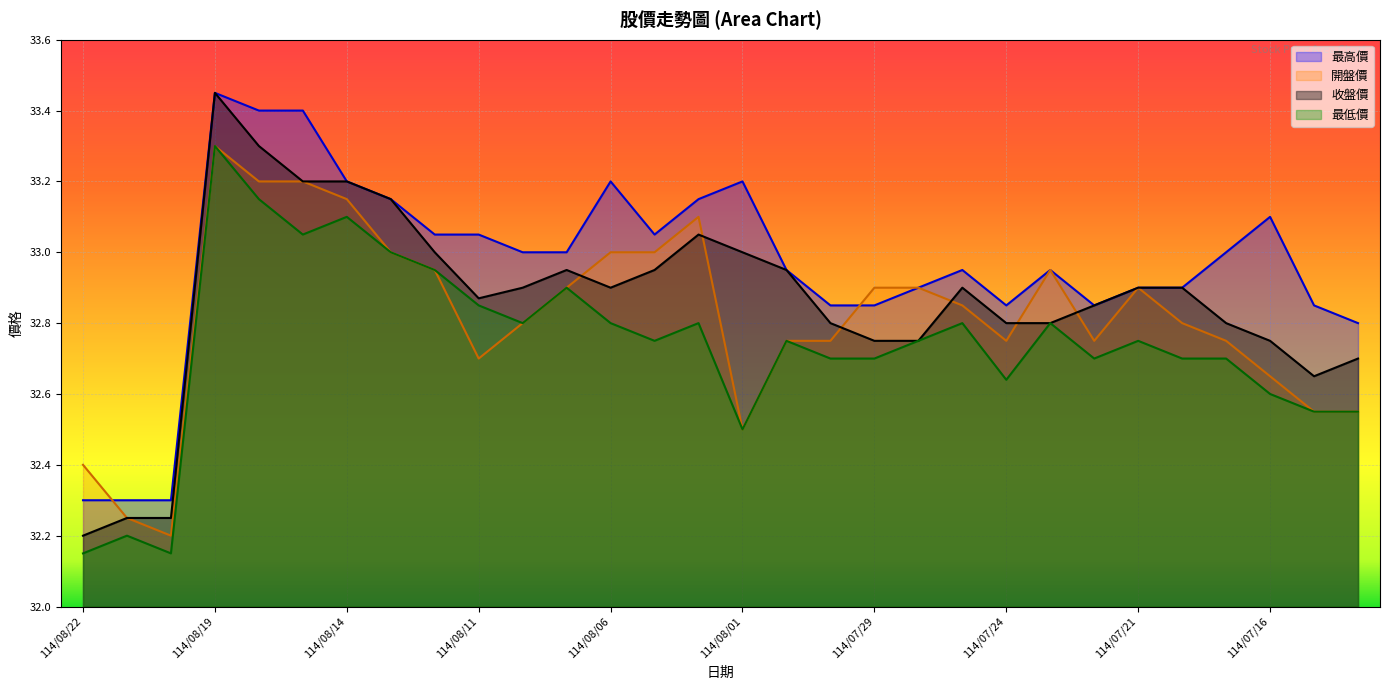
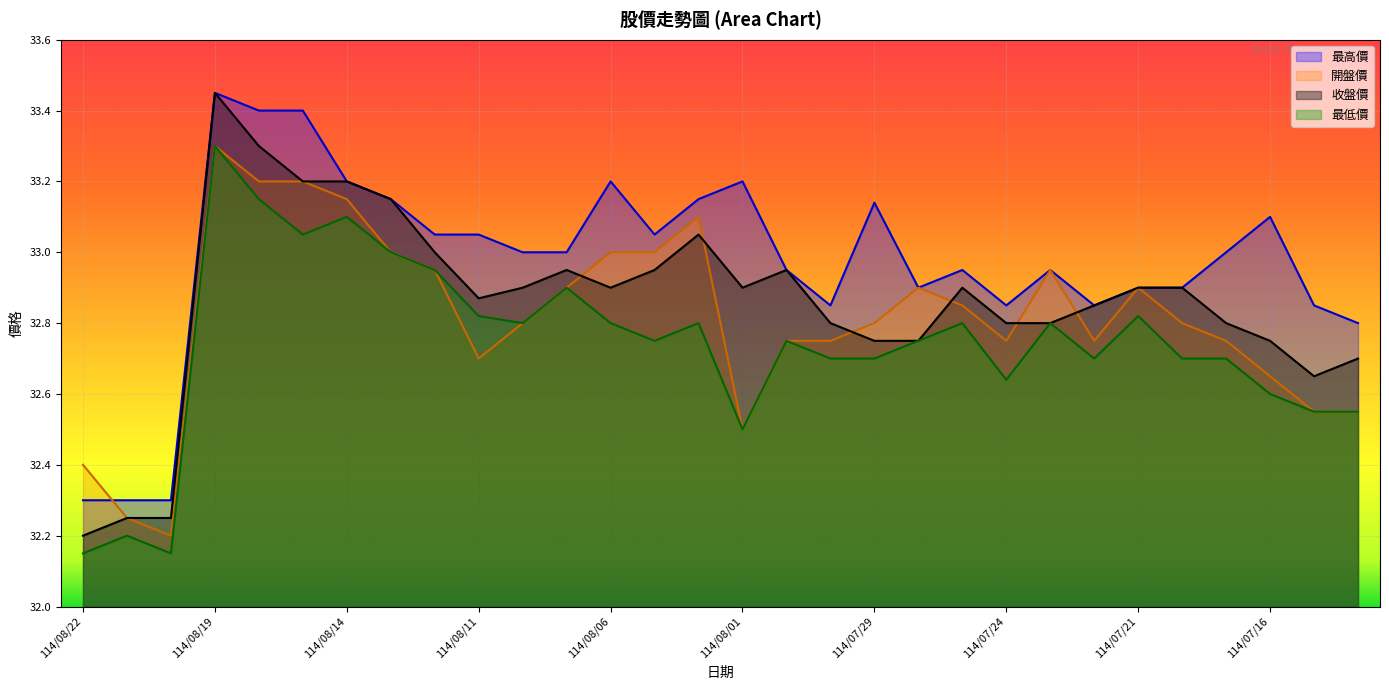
最低價, 114/08/11: 32.85 -> 32.82
收盤價, 114/08/01: 33.0 -> 32.9
最高價, 114/07/29: 32.85 -> 33.14
開盤價, 114/07/29: 32.9 -> 32.8
最低價, 114/07/21: 32.75 -> 32.82
